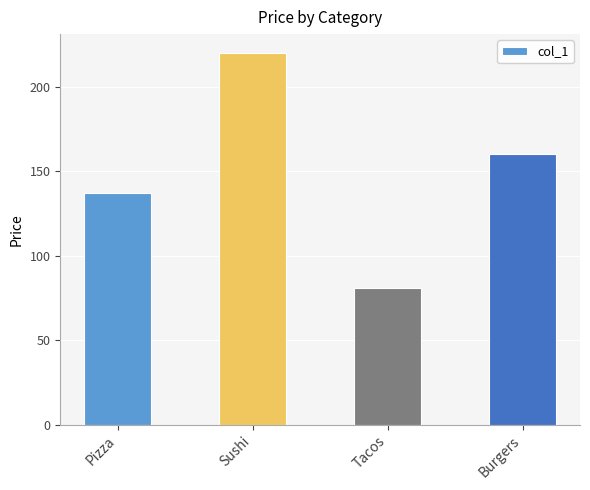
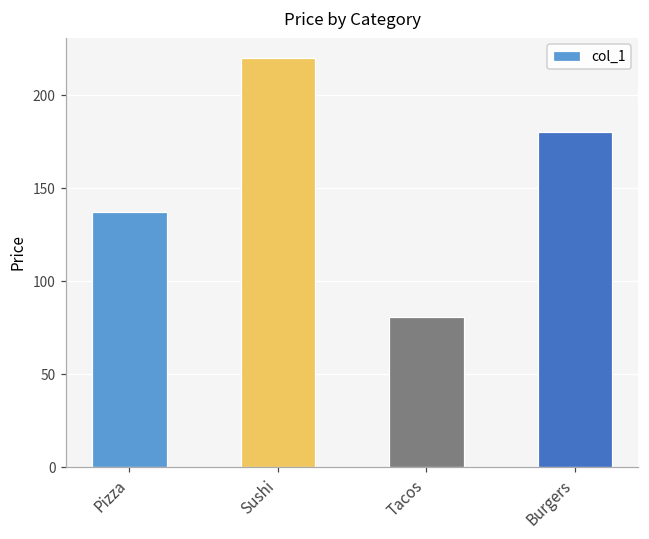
Burgers: 160 -> 180
